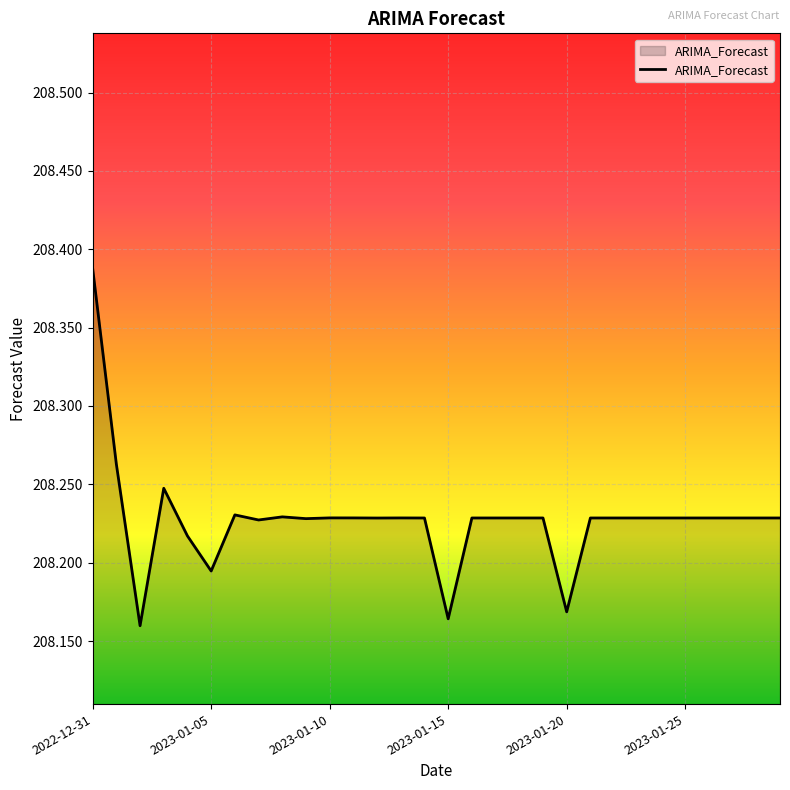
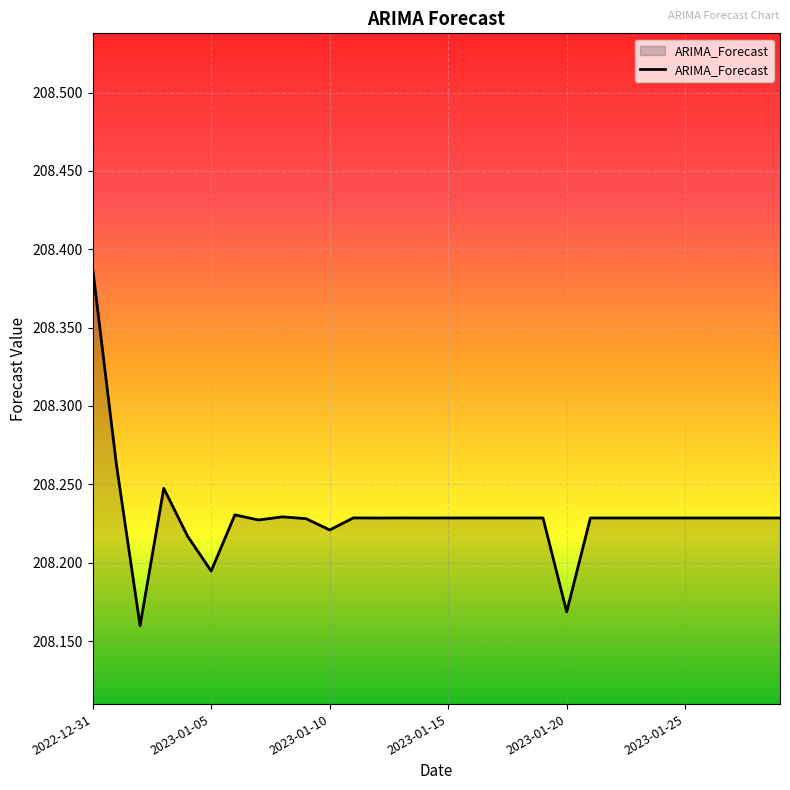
2023-01-10: 208.229 -> 208.221
2023-01-15: 208.164 -> 208.229
